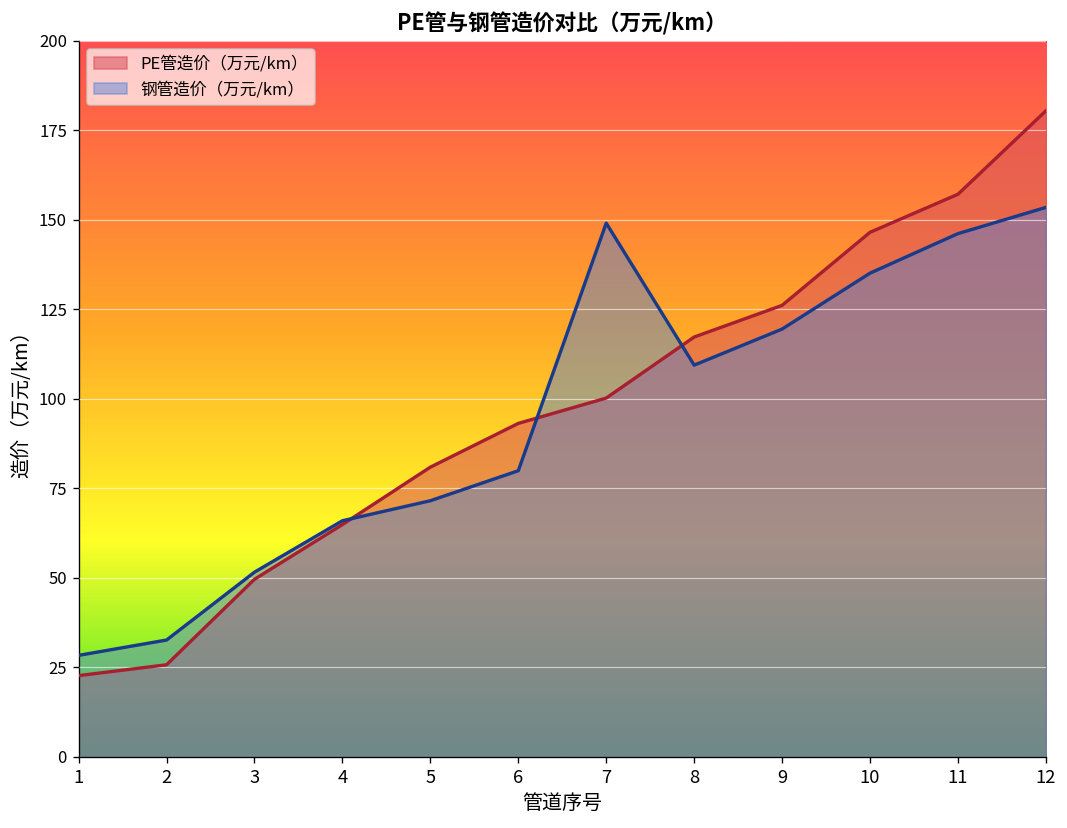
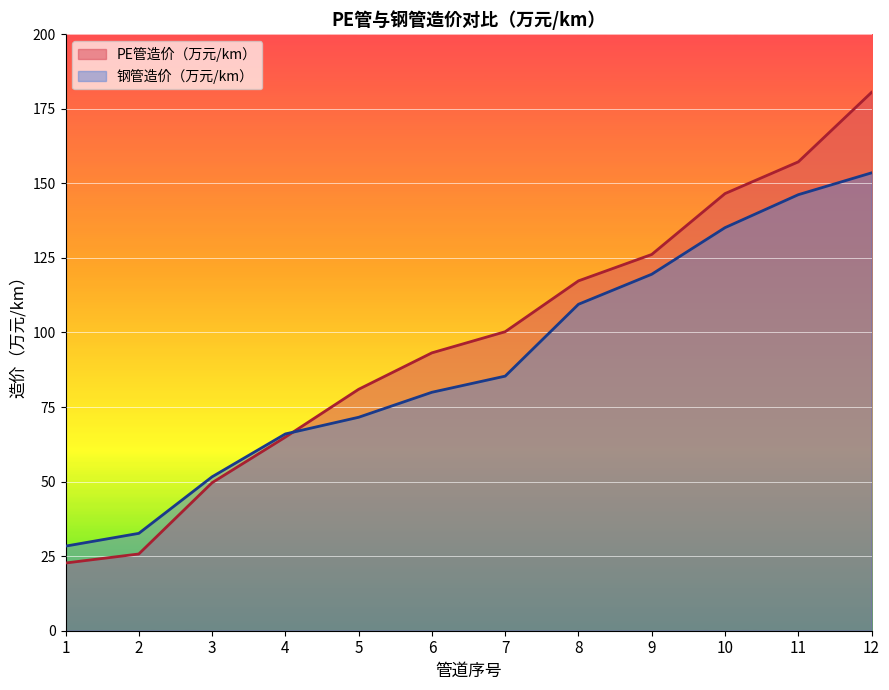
钢管造价（万元/km）, 7: 149 -> 85
